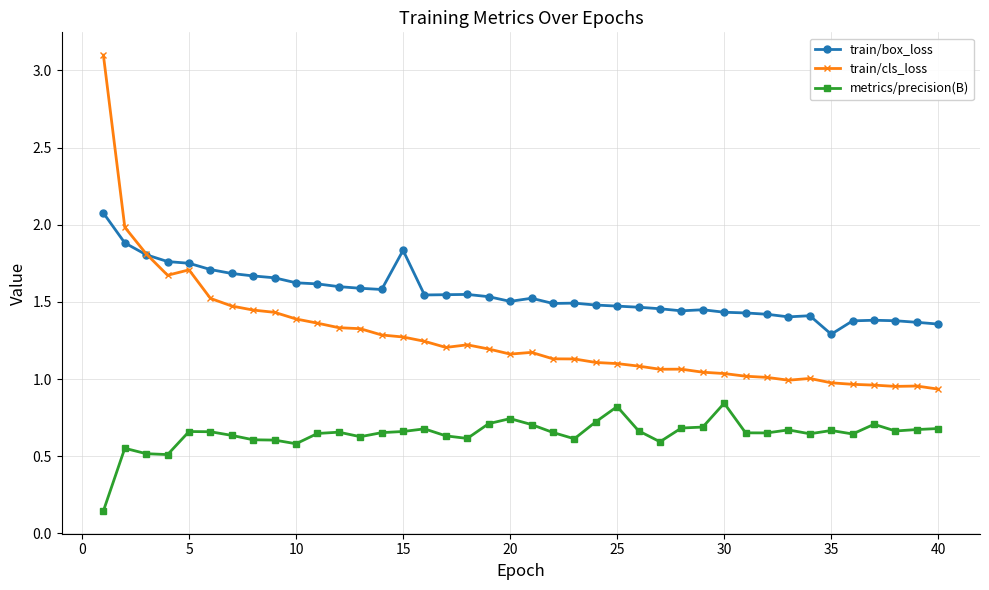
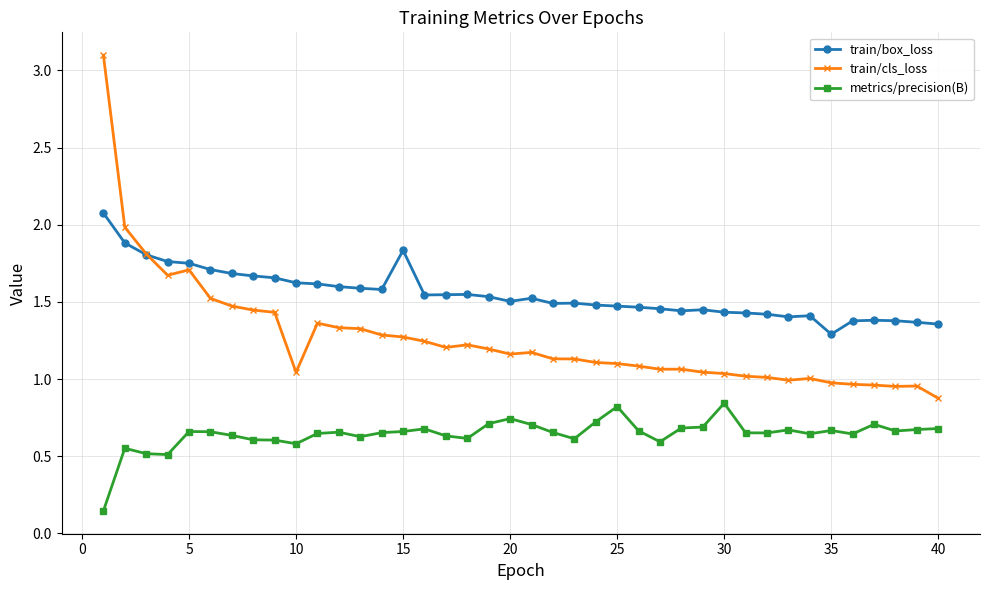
train/cls_loss, 10: 1.39 -> 1.04
train/cls_loss, 40: 0.94 -> 0.88
